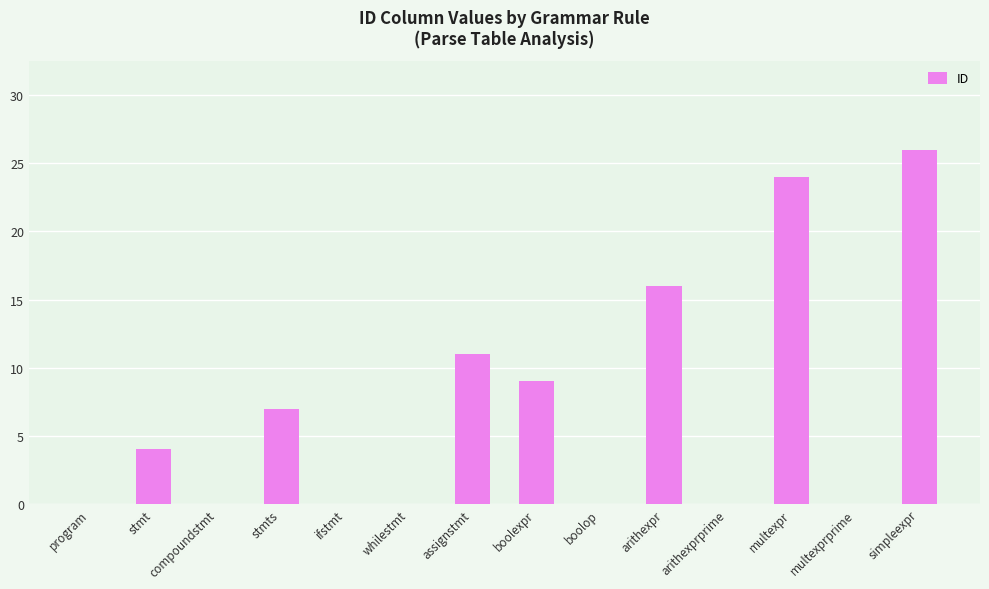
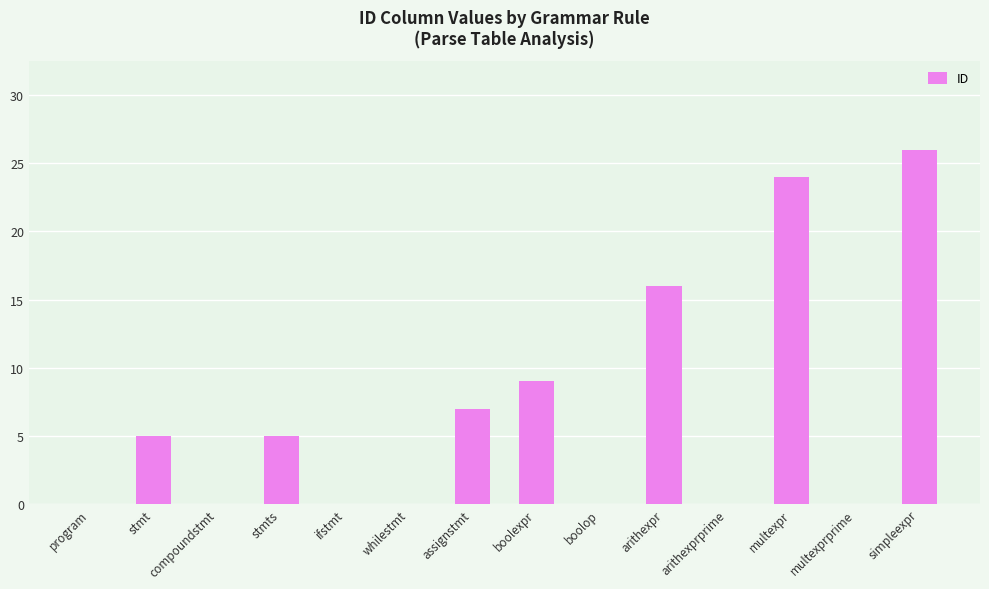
stmt: 4 -> 5
stmts: 7 -> 5
assignstmt: 11 -> 7
